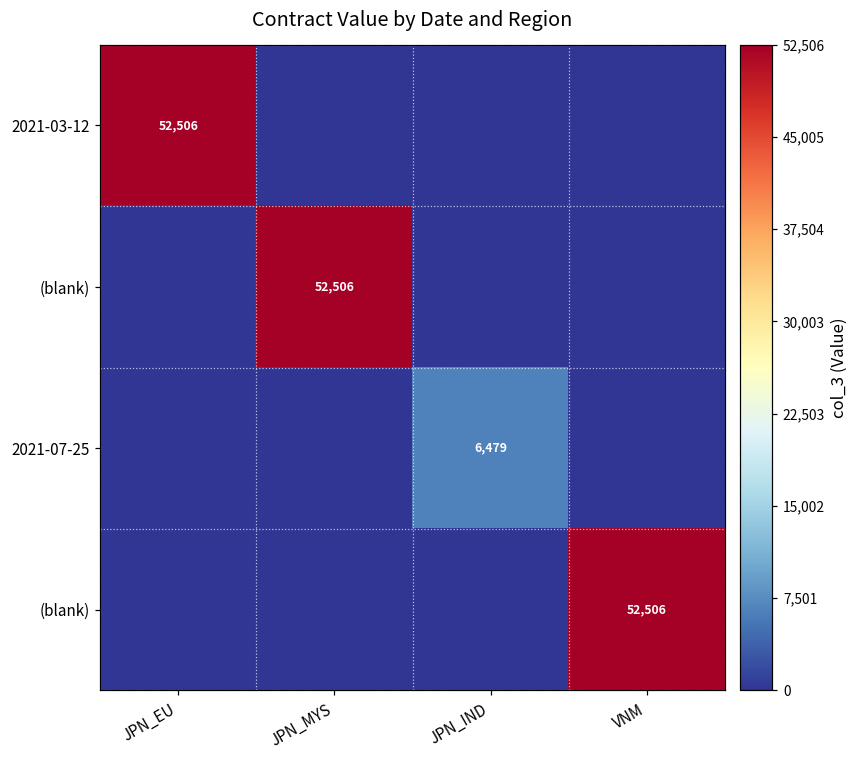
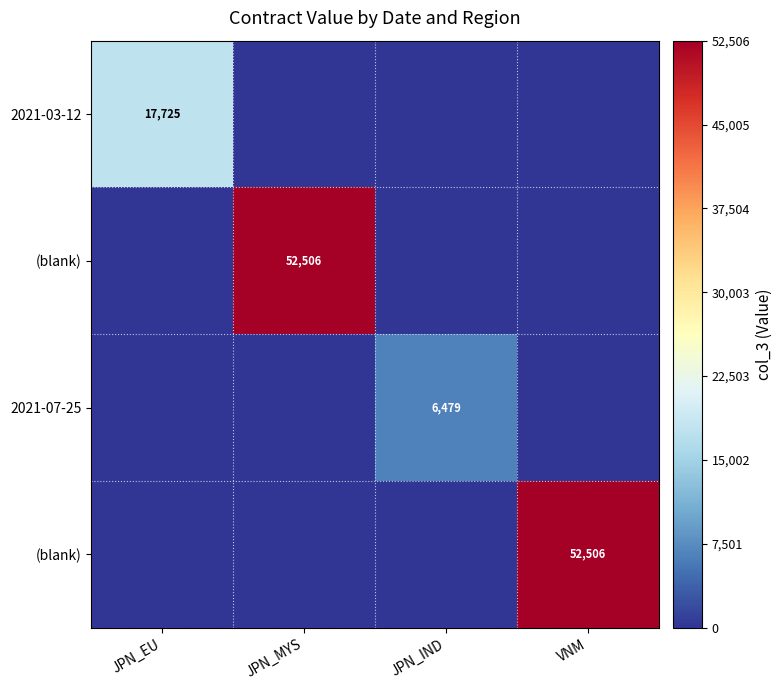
2021-03-12, JPN_EU: 52,506 -> 17,725
